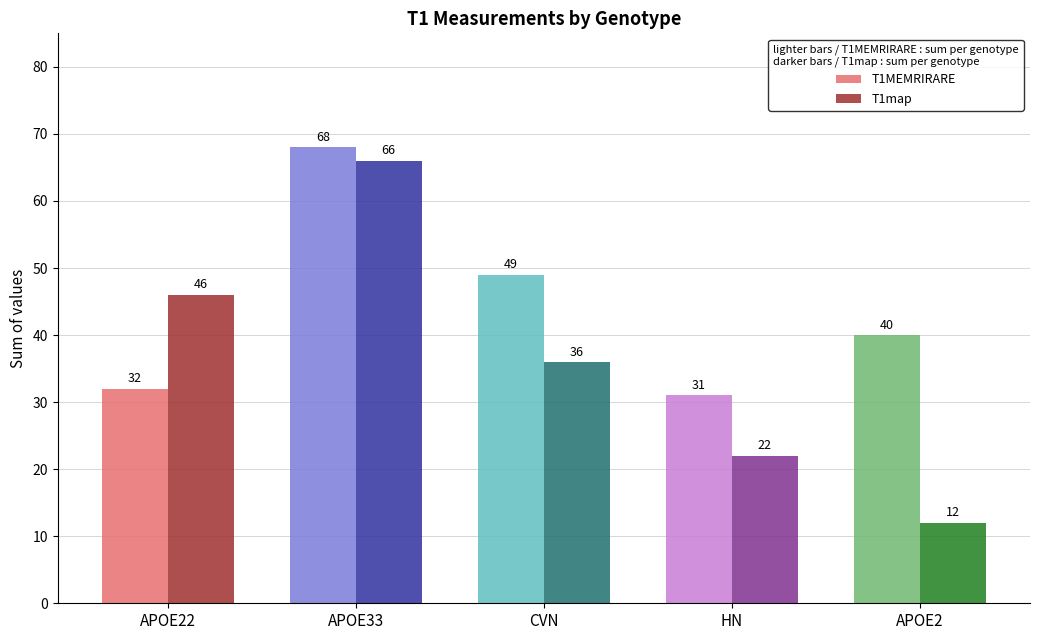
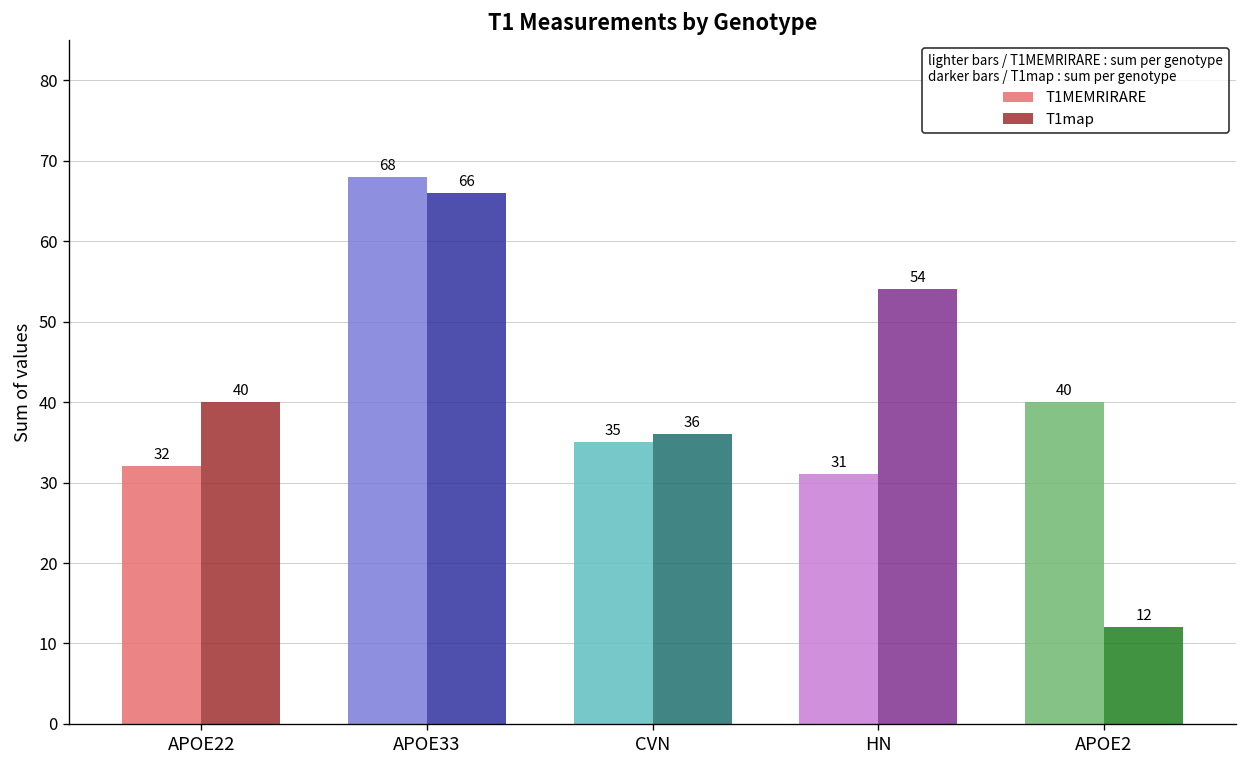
T1map, APOE22: 46 -> 40
T1MEMRIRARE, CVN: 49 -> 35
T1map, HN: 22 -> 54
